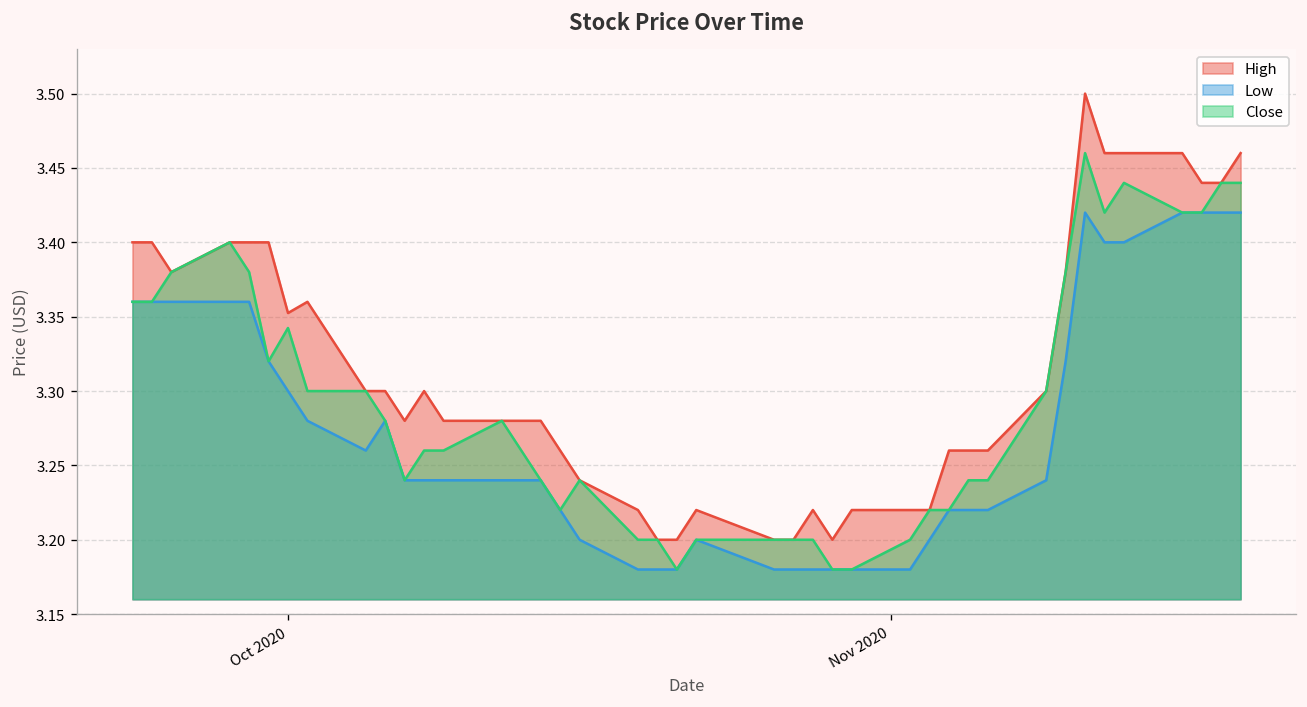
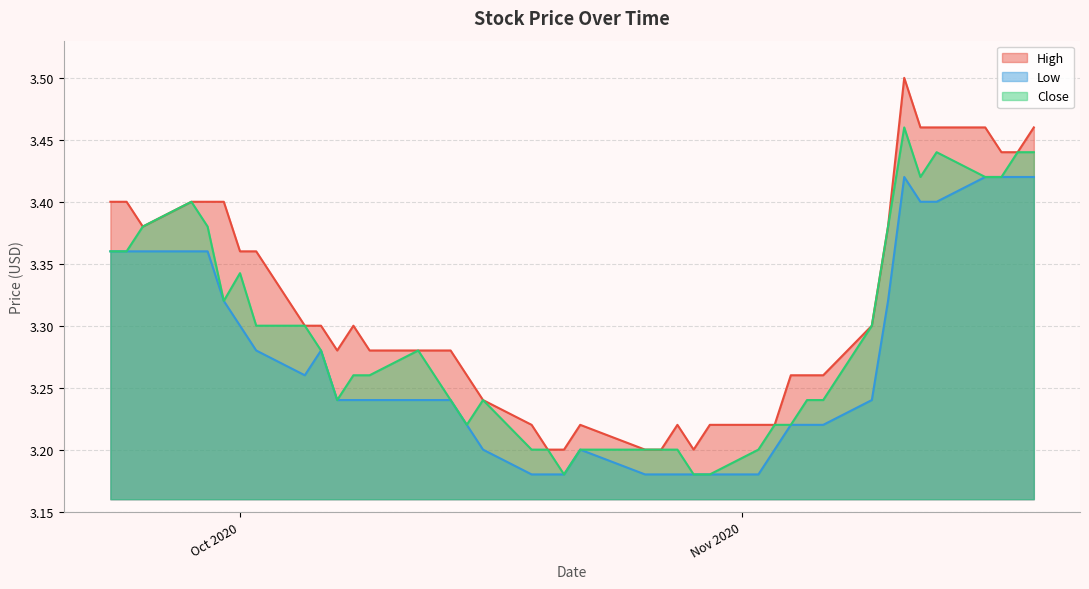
High, Oct 2020: 3.352 -> 3.360
